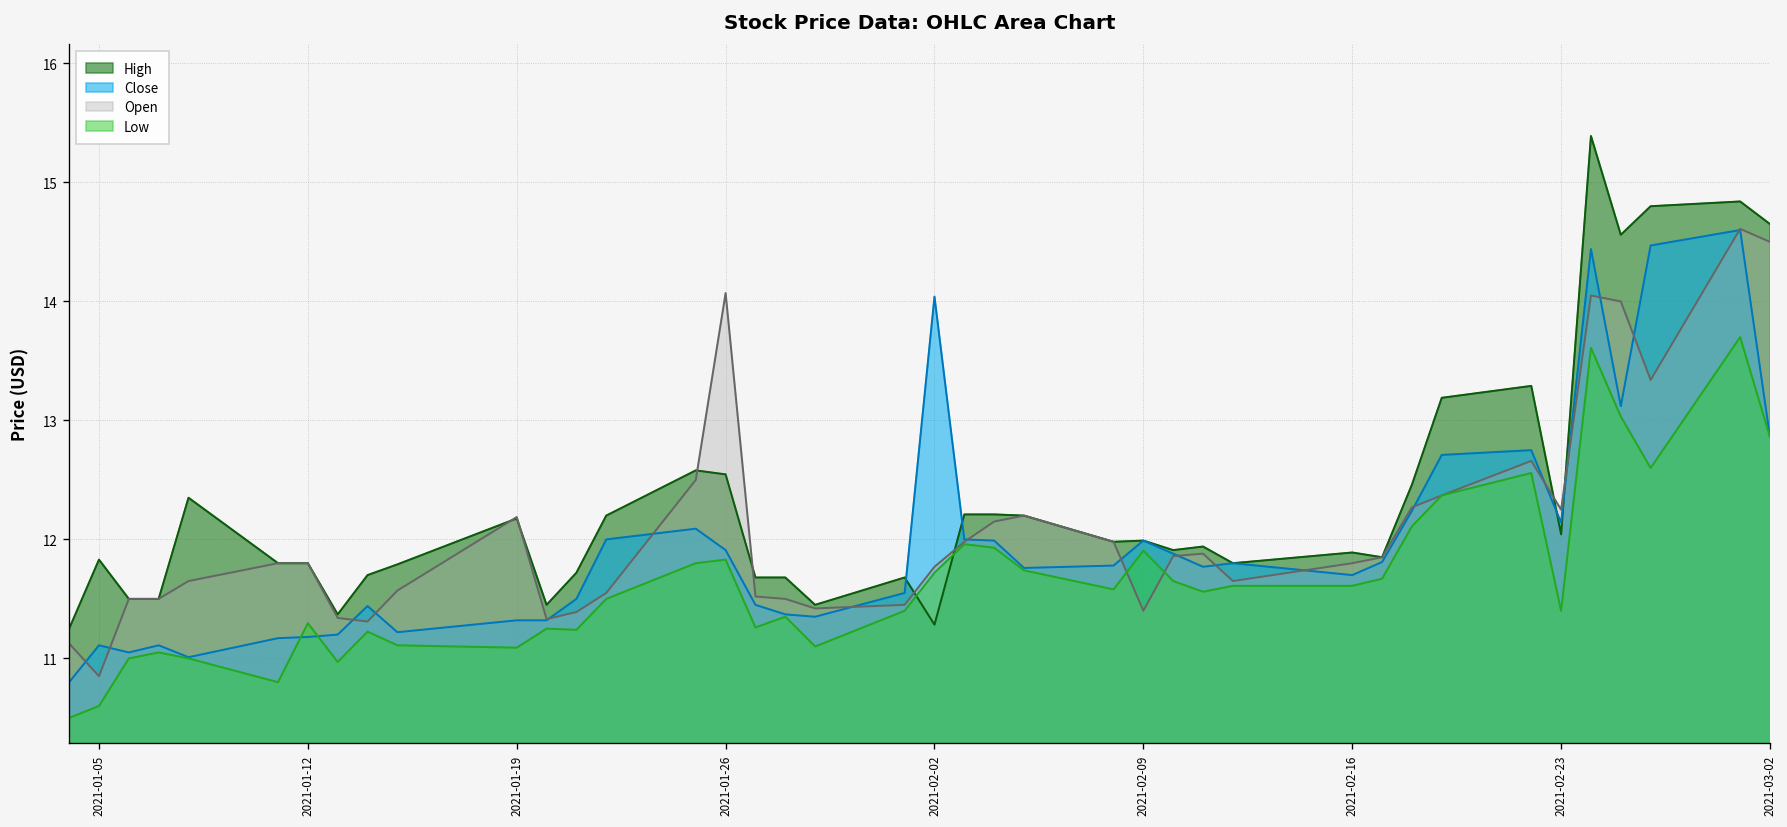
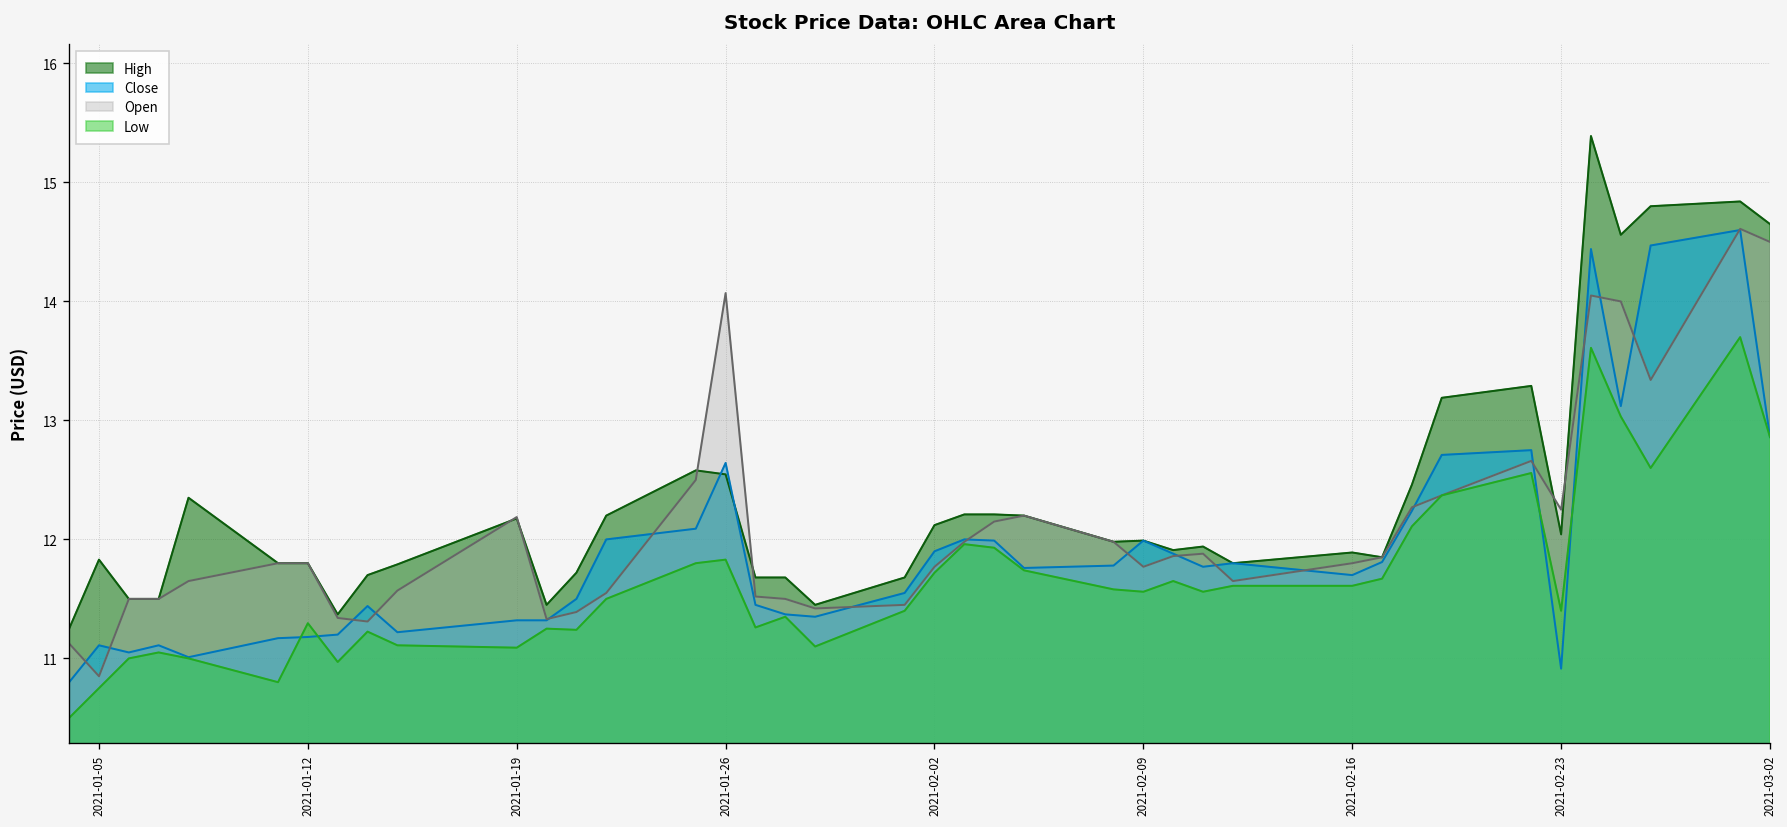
Low, 2021-01-05: 10.6 -> 10.8
Close, 2021-01-26: 11.9 -> 12.6
High, 2021-02-02: 11.3 -> 12.1
Close, 2021-02-02: 14.0 -> 11.9
Open, 2021-02-09: 11.4 -> 11.8
Low, 2021-02-09: 11.9 -> 11.6
Close, 2021-02-23: 12.1 -> 10.9
